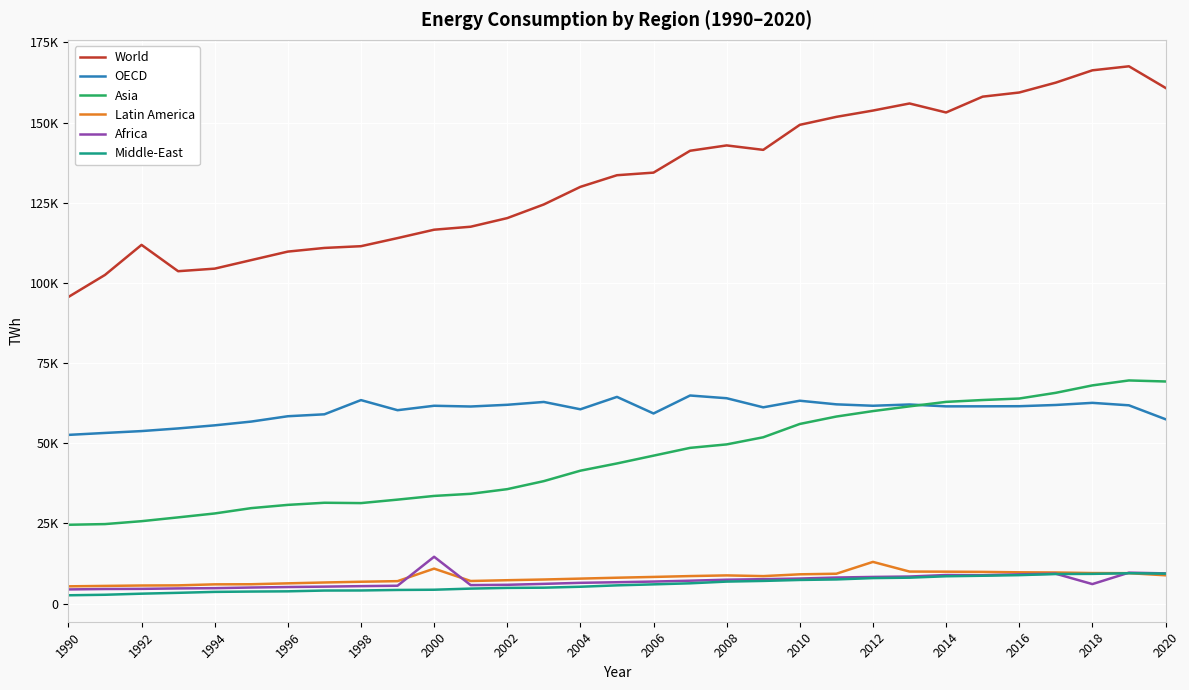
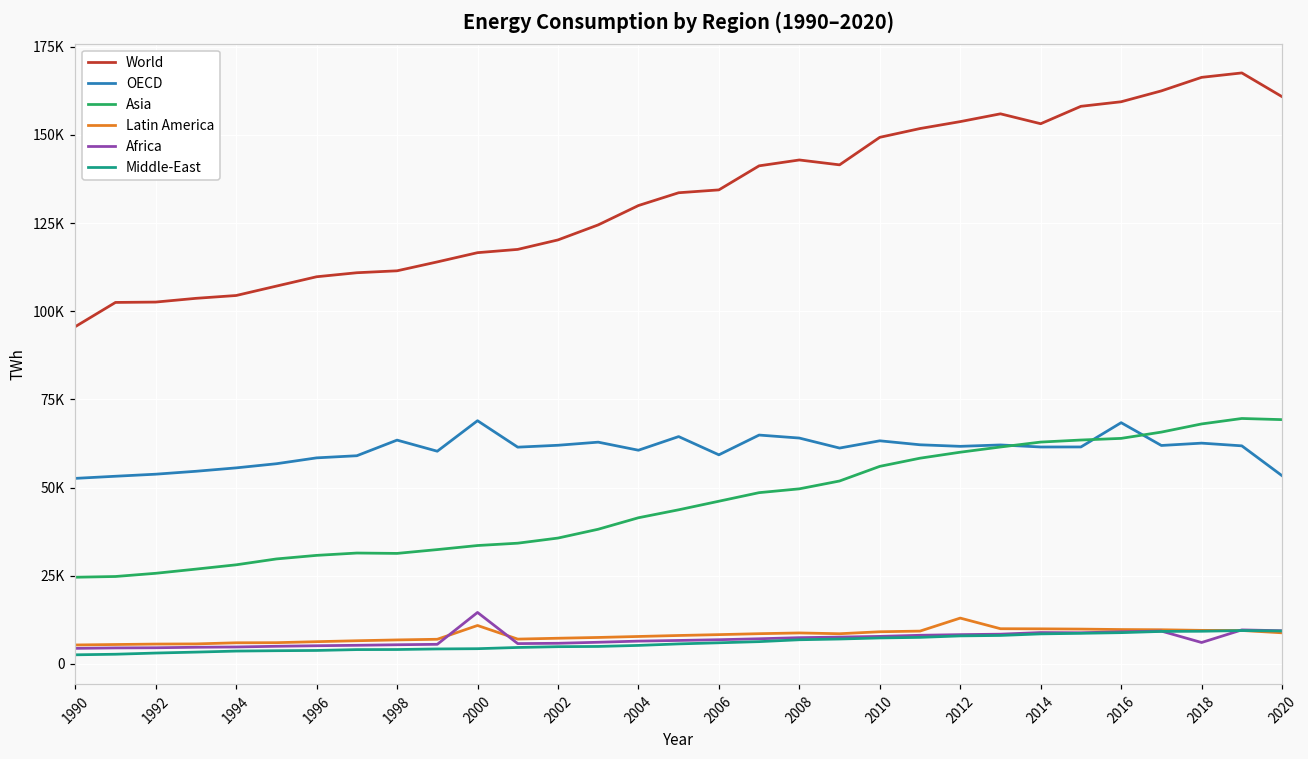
World, 1992: 112000 -> 103000
OECD, 2000: 62000 -> 69000
OECD, 2016: 62000 -> 68000
OECD, 2020: 57000 -> 53000
